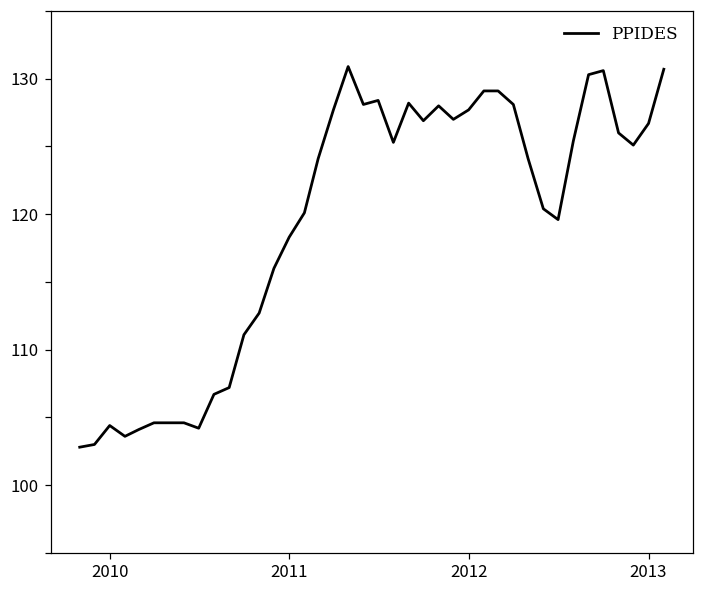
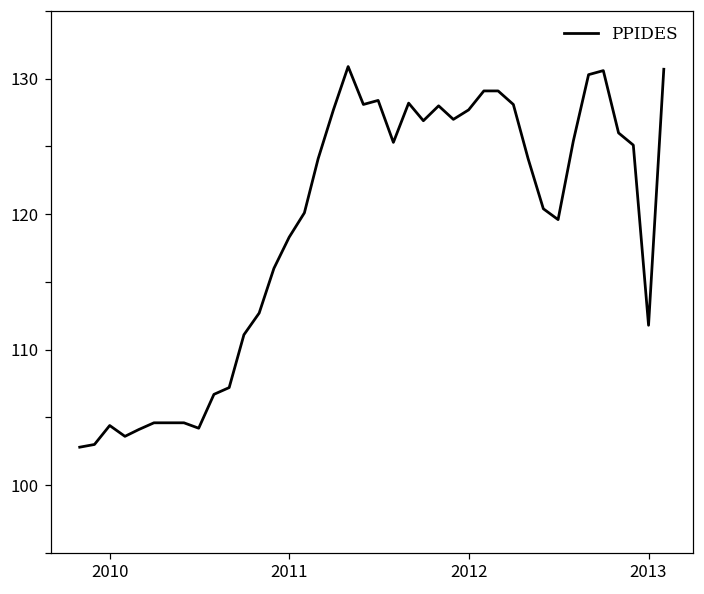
2013: 126.7 -> 111.8
